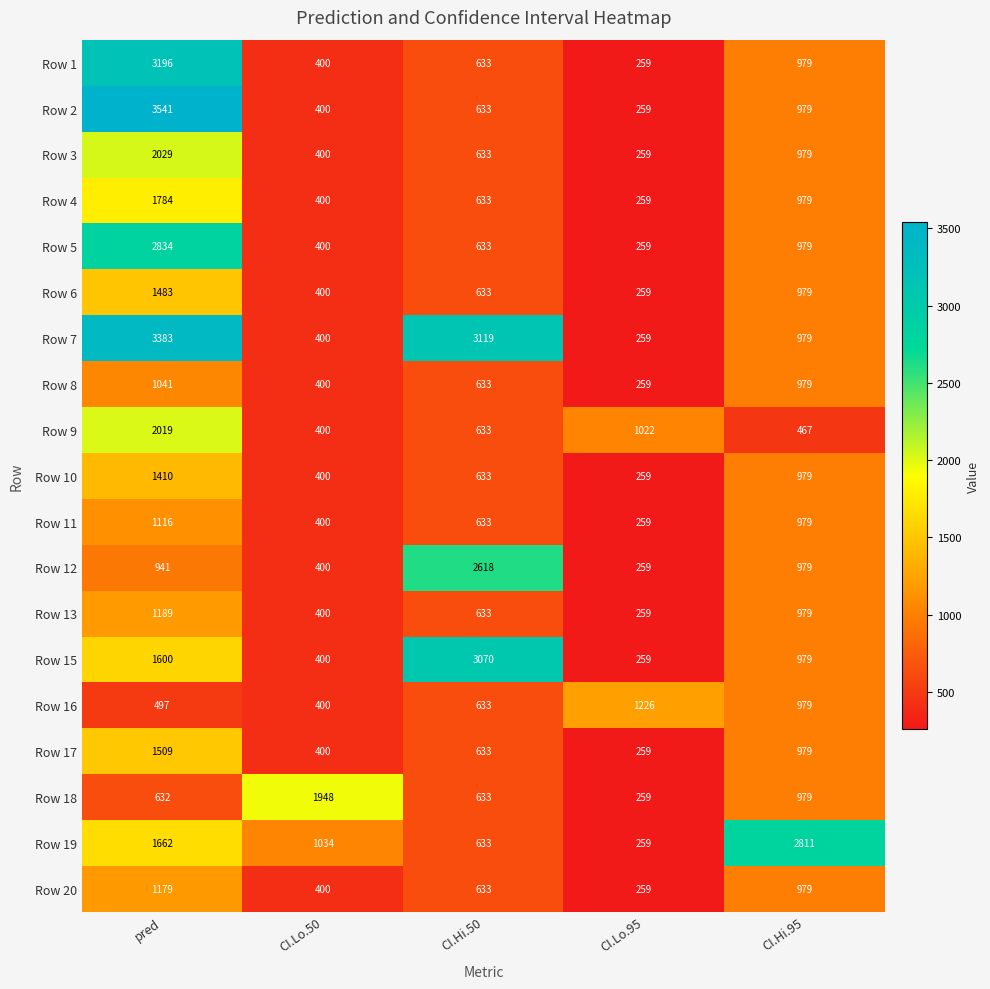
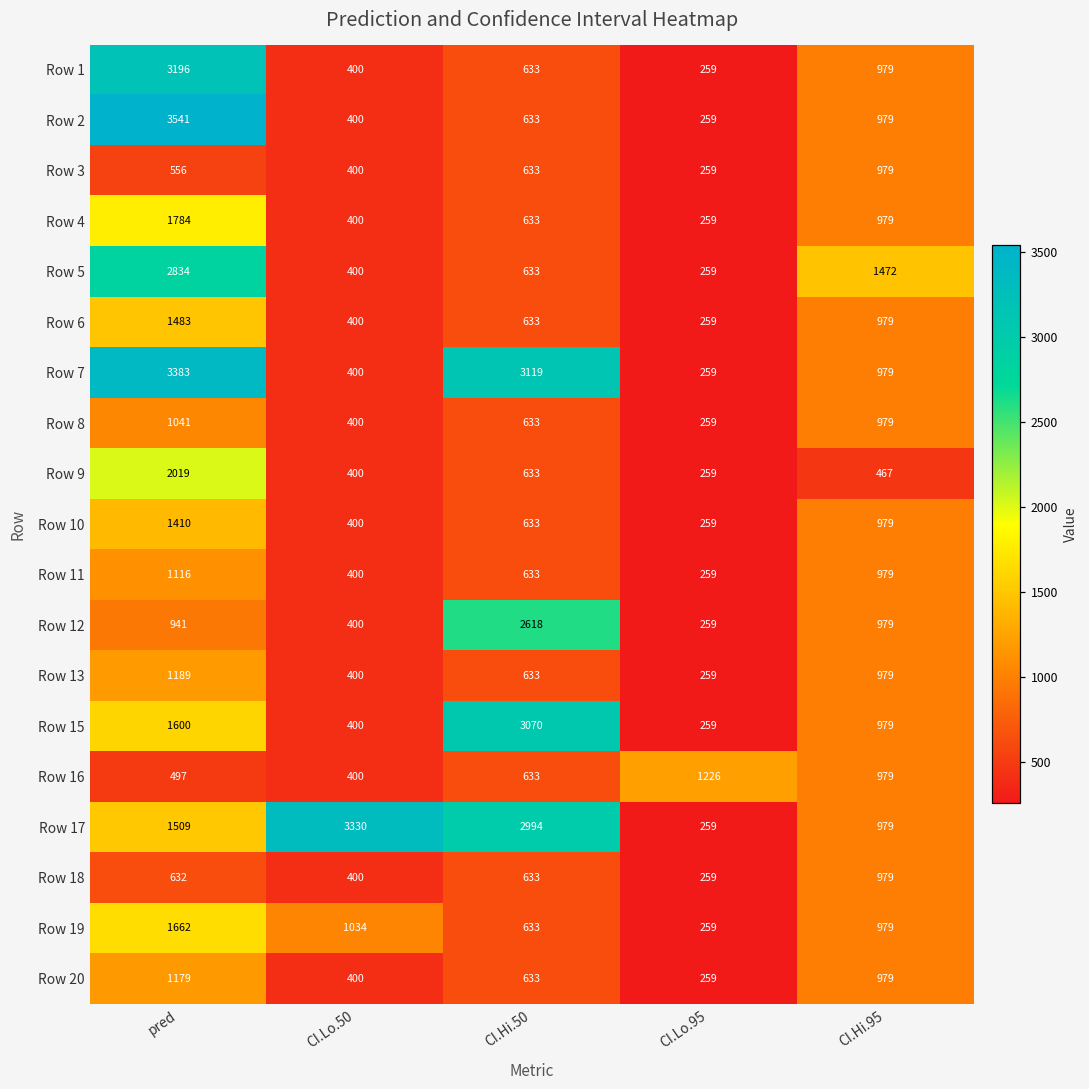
Row 3, pred: 2029 -> 556
Row 5, CI.Hi.95: 979 -> 1472
Row 9, CI.Lo.95: 1022 -> 259
Row 17, CI.Lo.50: 400 -> 3330
Row 17, CI.Hi.50: 633 -> 2994
Row 18, CI.Lo.50: 1948 -> 400
Row 19, CI.Hi.95: 2811 -> 979
